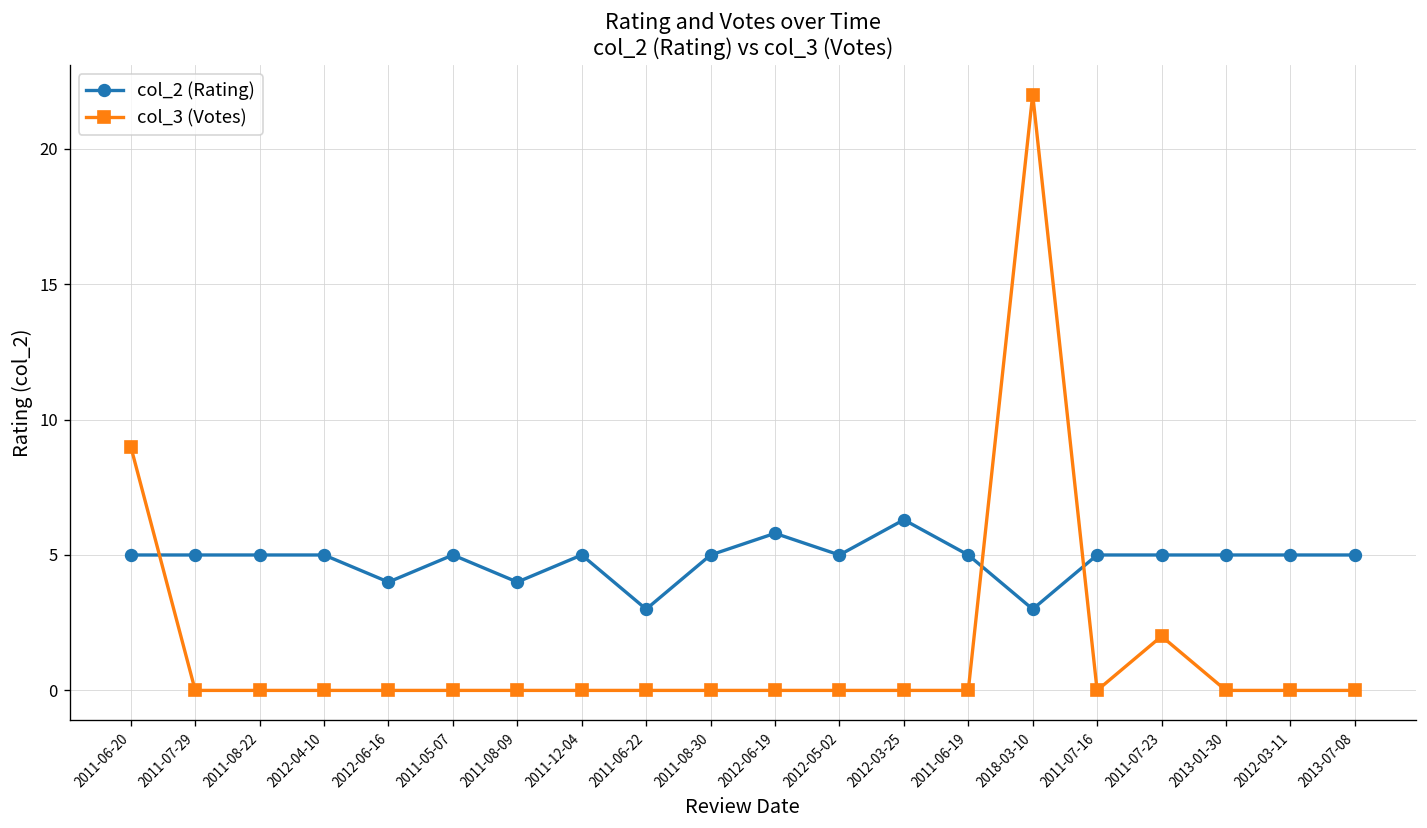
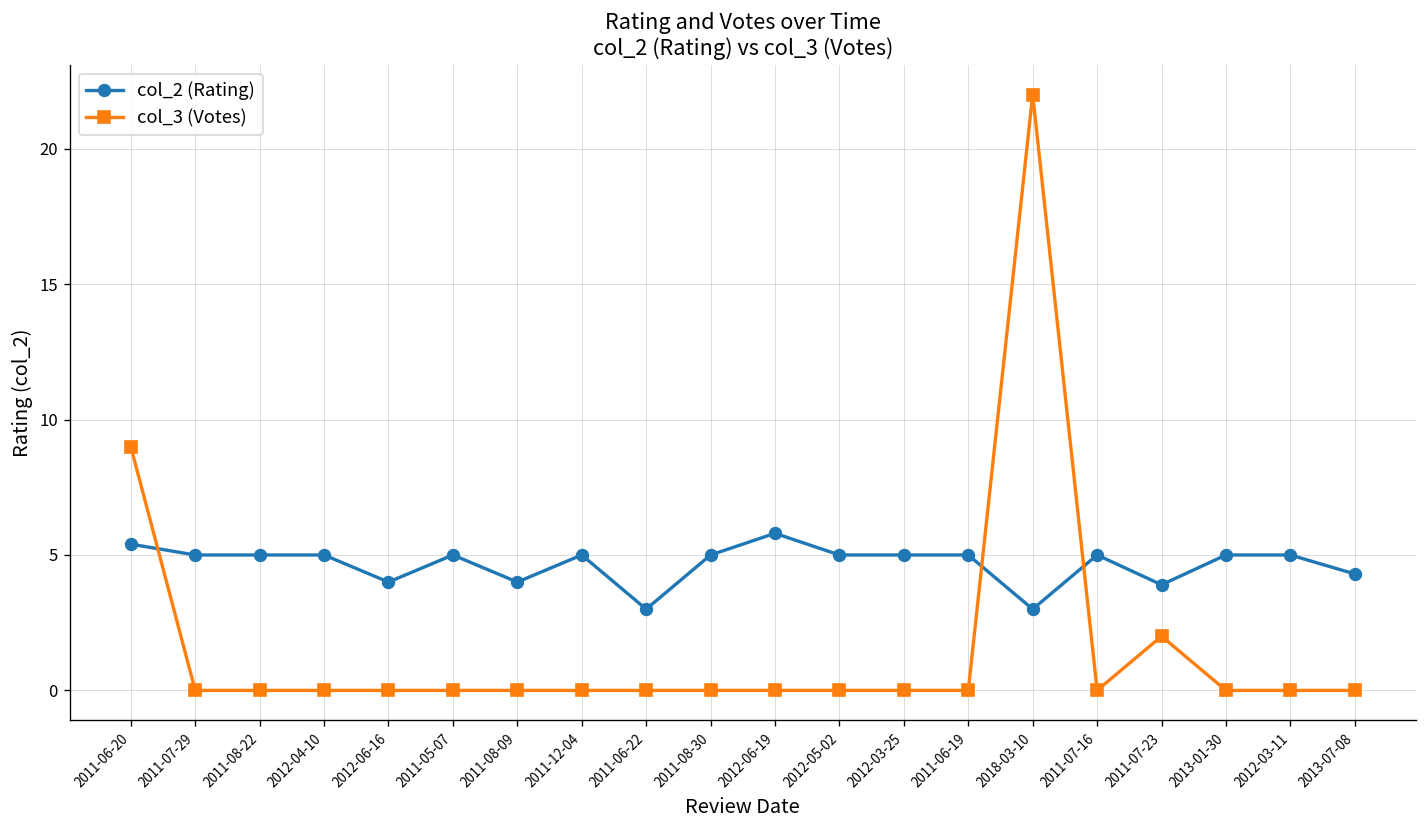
col_2 (Rating), 2011-06-20: 5.0 -> 5.4
col_2 (Rating), 2012-03-25: 6.3 -> 5.0
col_2 (Rating), 2011-07-23: 5.0 -> 3.9
col_2 (Rating), 2013-07-08: 5.0 -> 4.3
